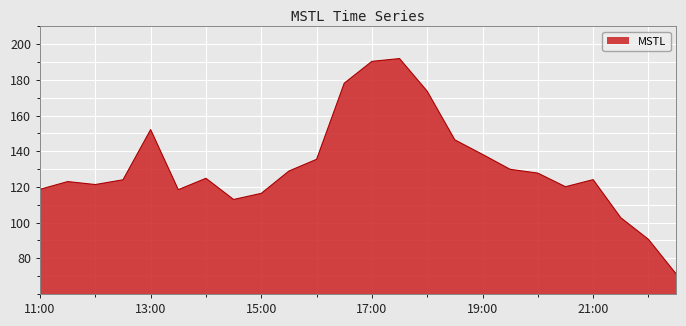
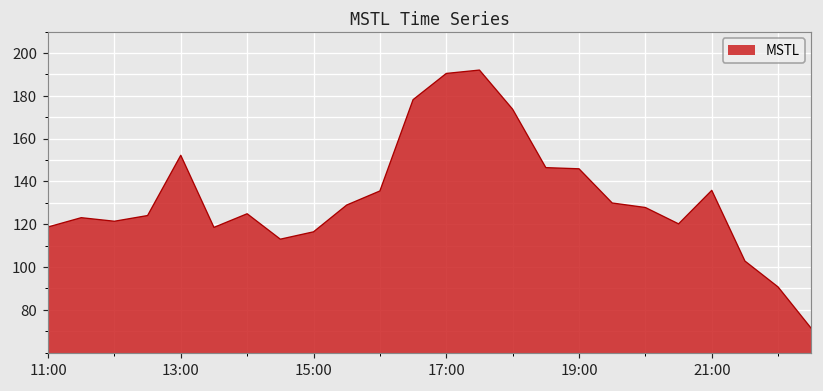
19:00: 138 -> 146
21:00: 124 -> 136
